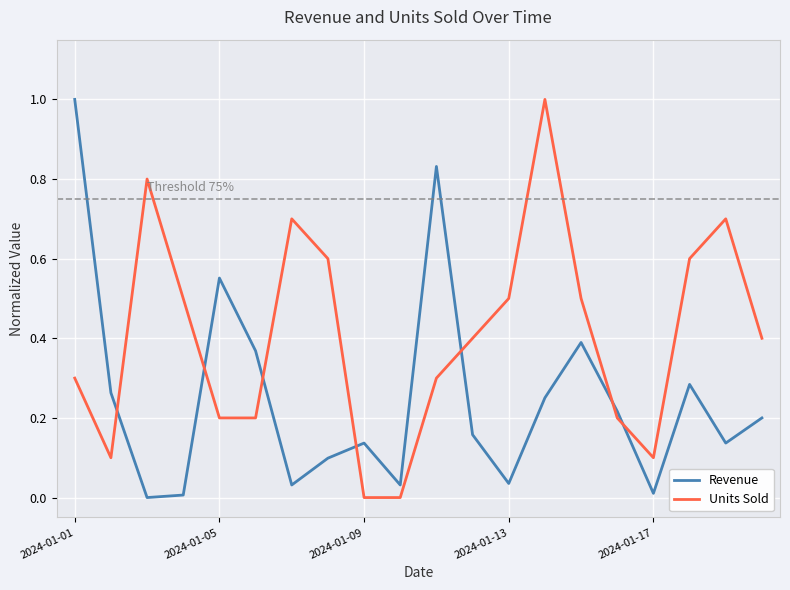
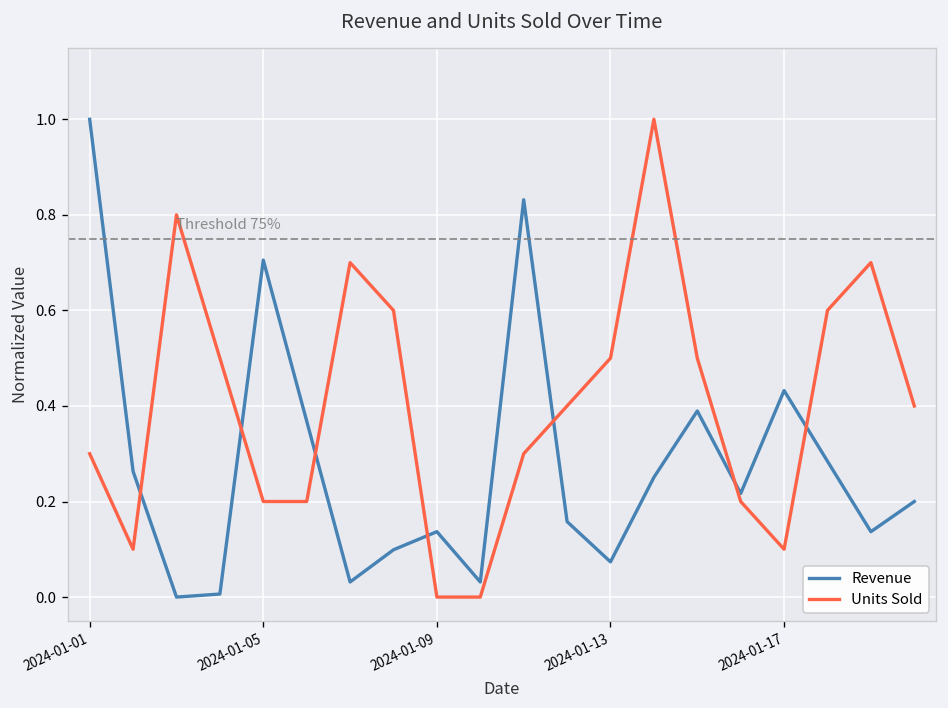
Revenue, 2024-01-05: 0.55 -> 0.71
Revenue, 2024-01-13: 0.04 -> 0.07
Revenue, 2024-01-17: 0.01 -> 0.43
